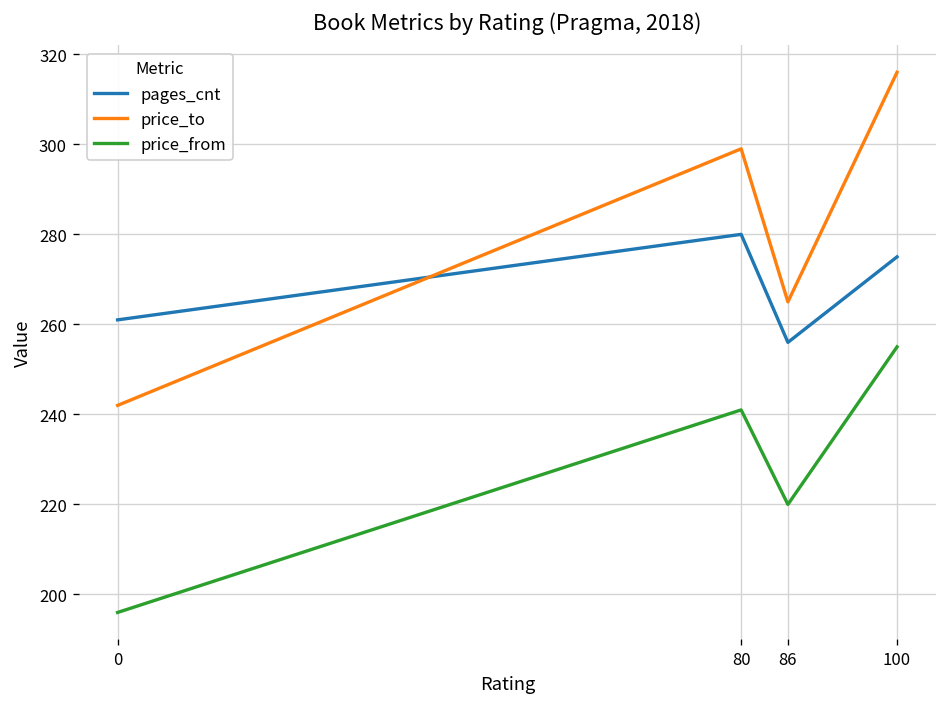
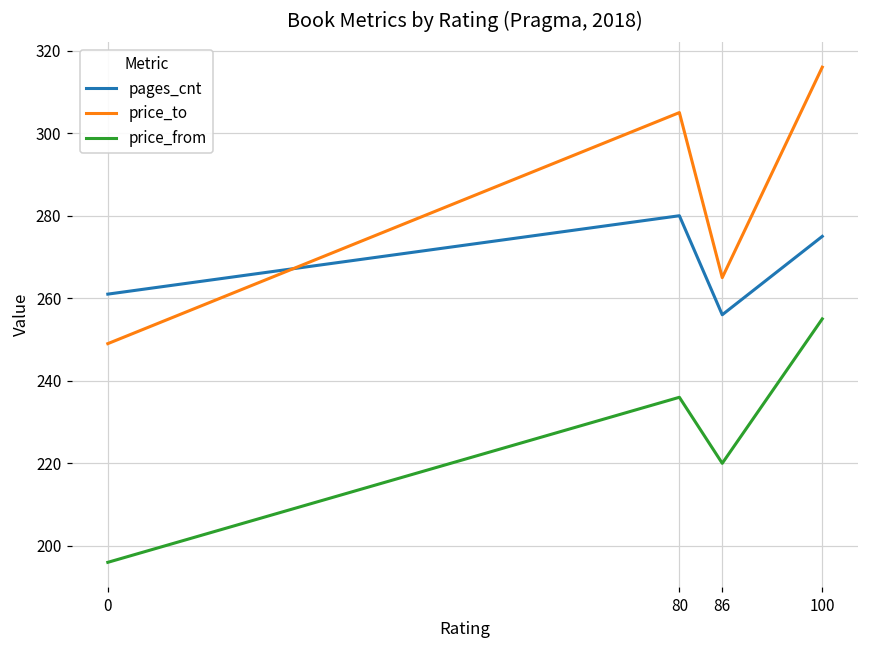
price_to, 0: 242 -> 249
price_to, 80: 299 -> 305
price_from, 80: 241 -> 236
